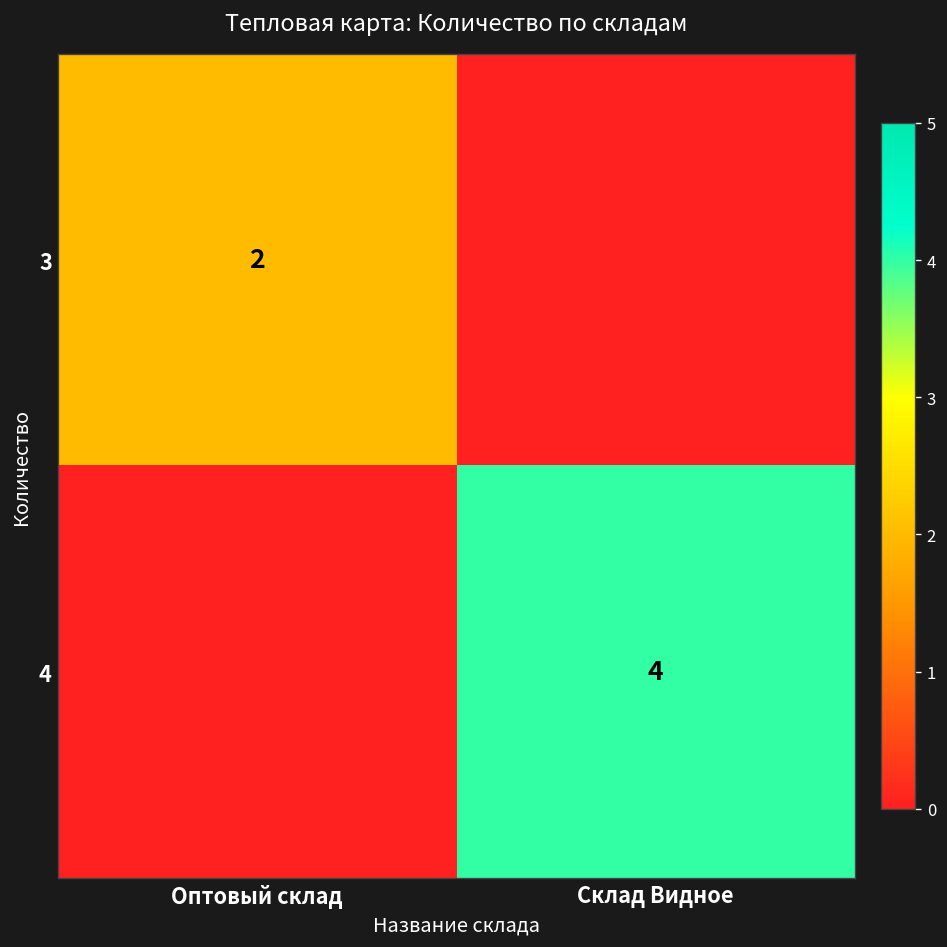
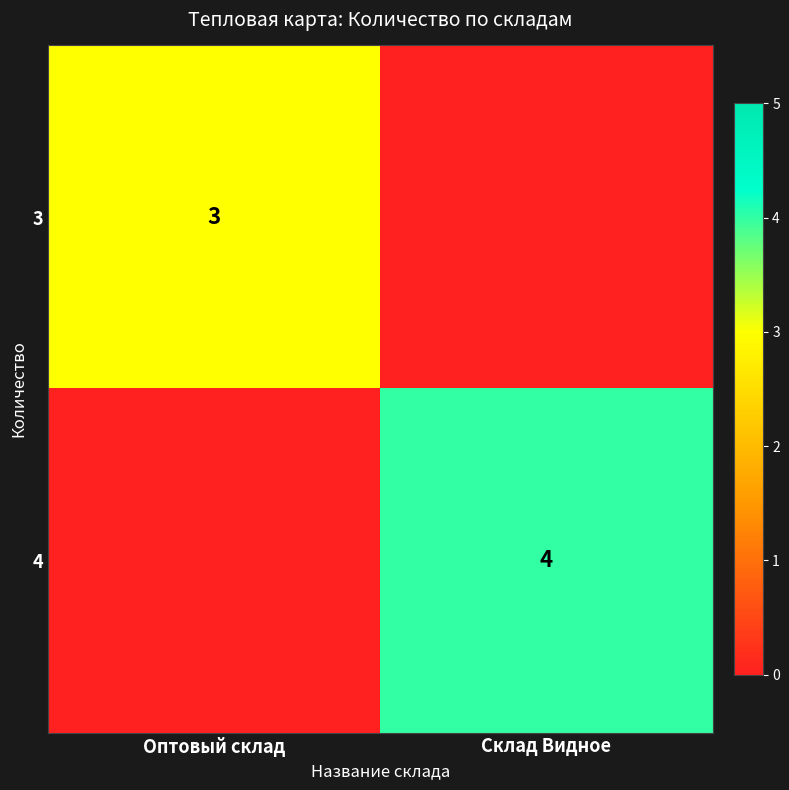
3, Оптовый склад: 2 -> 3
